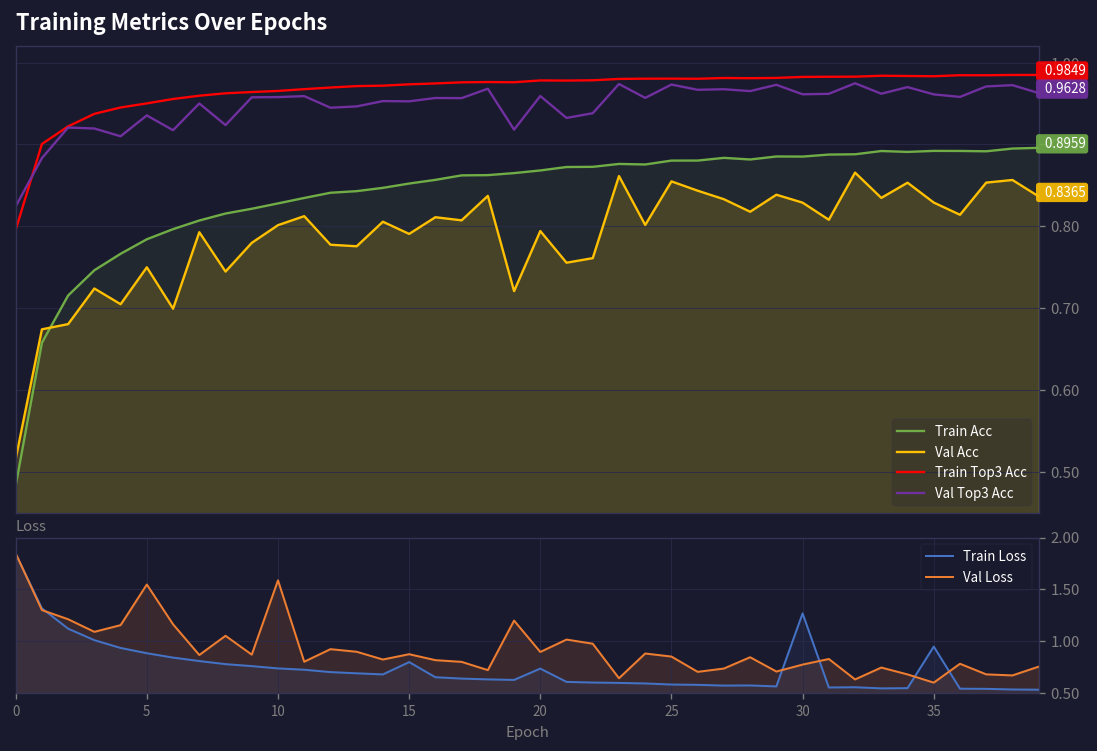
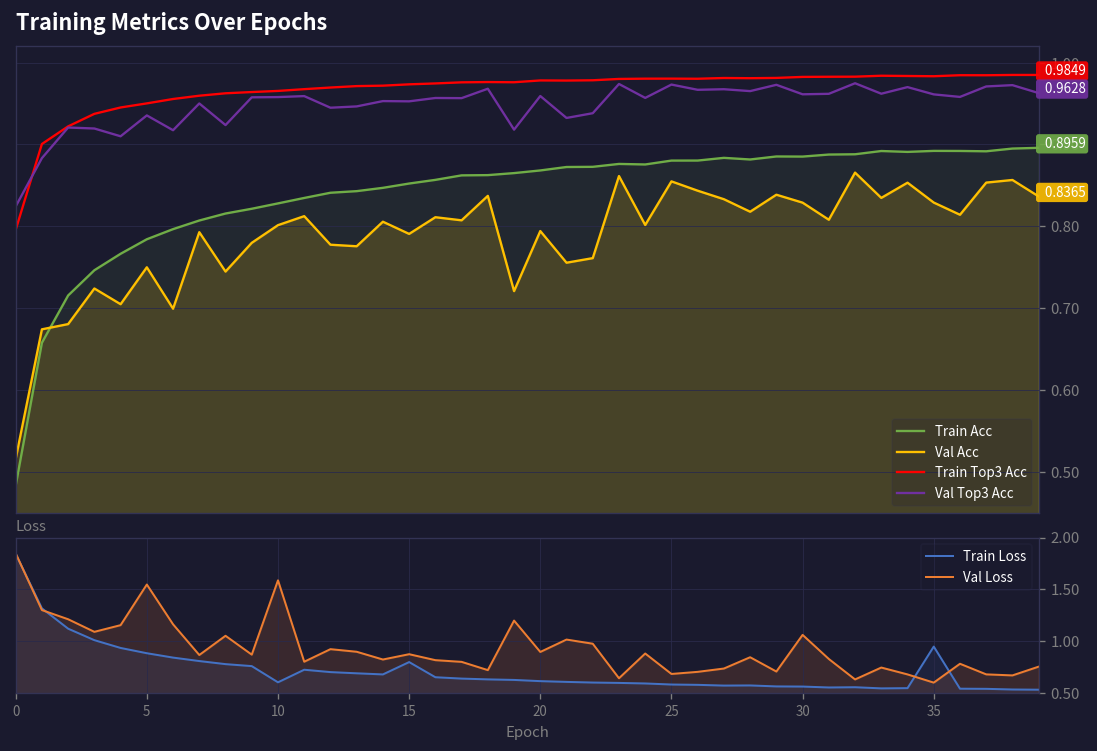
Loss, Train Loss, 10: 0.7 -> 0.6
Loss, Train Loss, 20: 0.7 -> 0.6
Loss, Val Loss, 25: 0.9 -> 0.7
Loss, Train Loss, 30: 1.3 -> 0.6
Loss, Val Loss, 30: 0.8 -> 1.1
